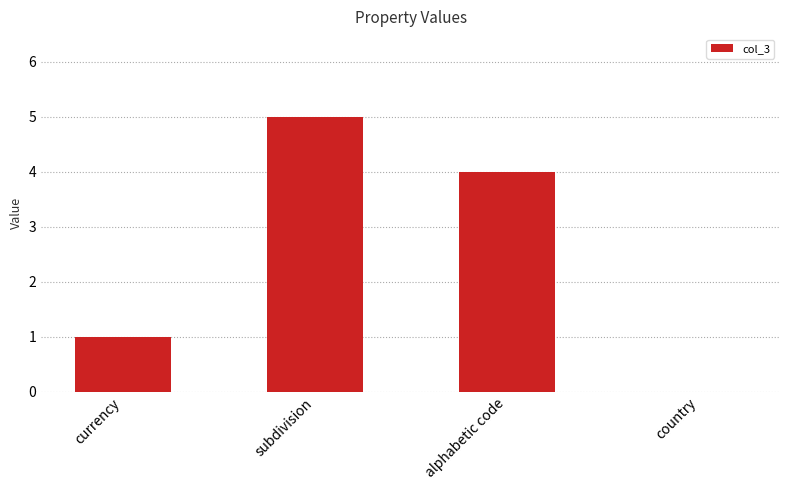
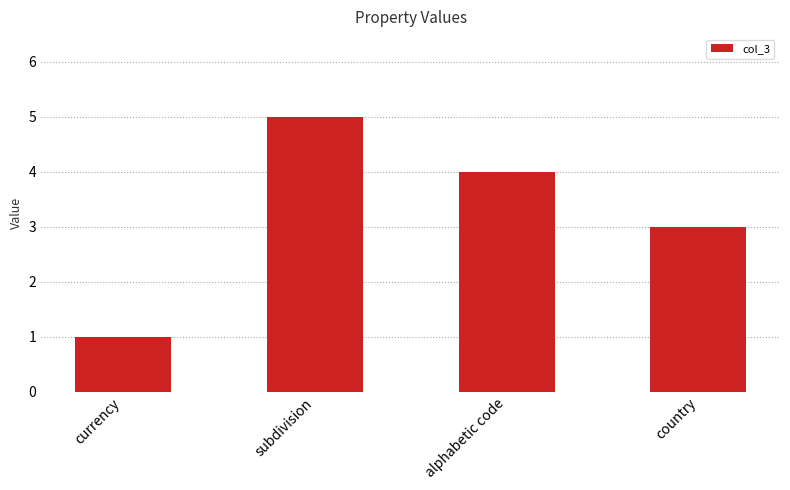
country: 0 -> 3
